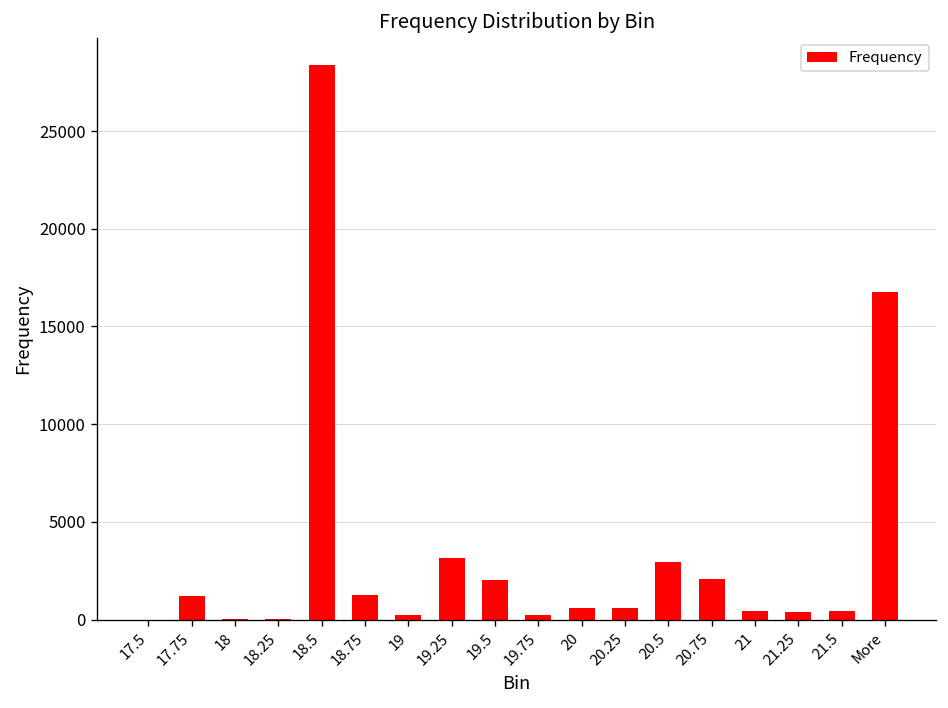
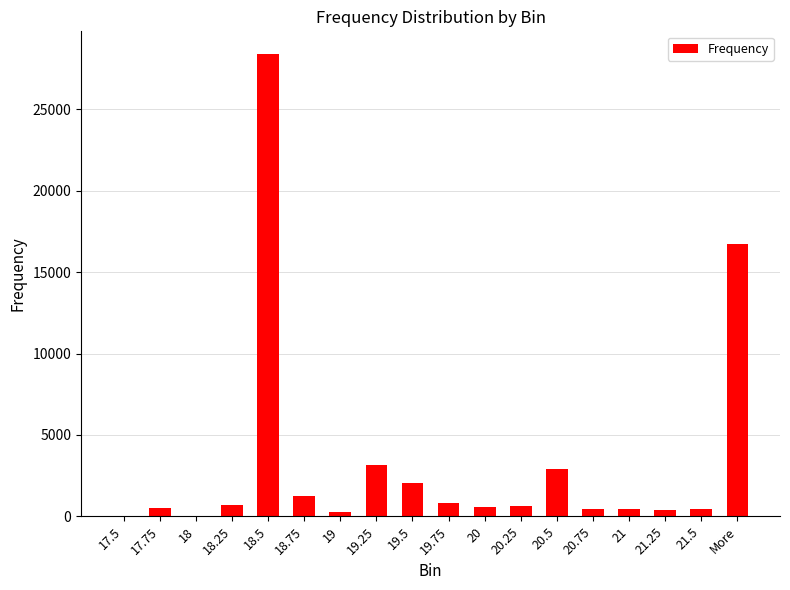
17.75: 1200 -> 500
18.25: 0 -> 700
19.75: 300 -> 800
20.75: 2100 -> 500
